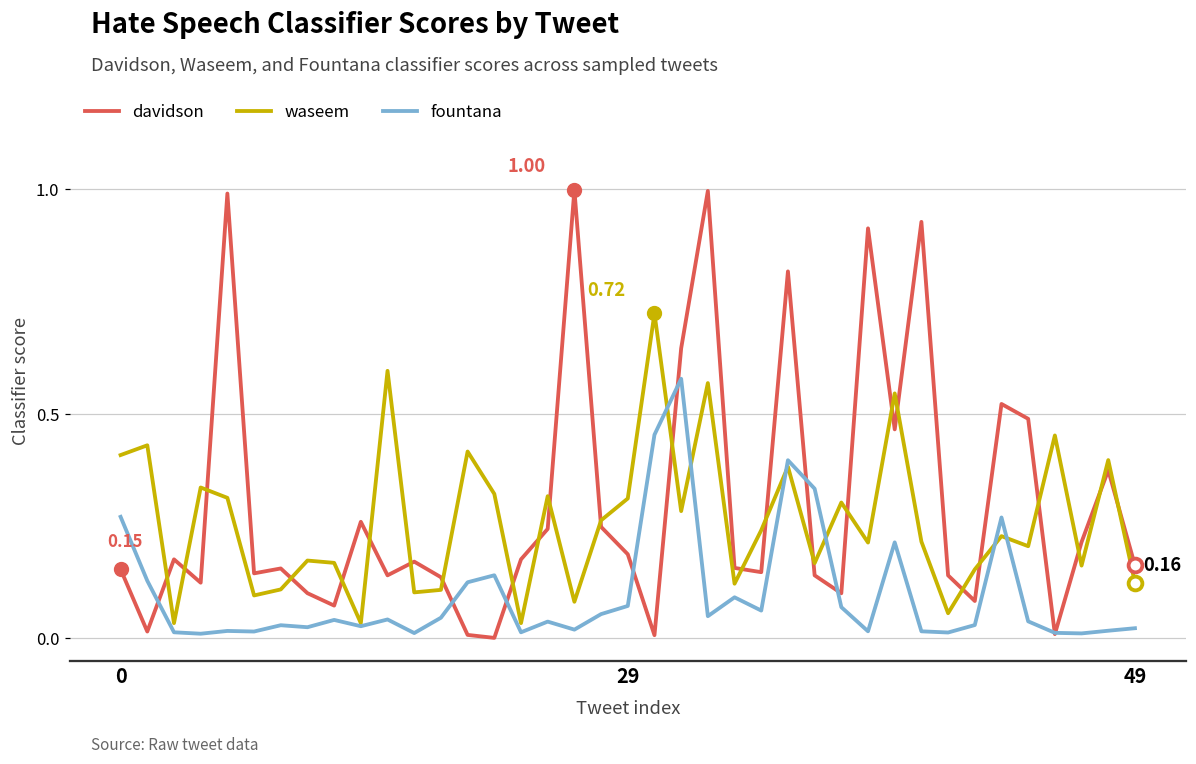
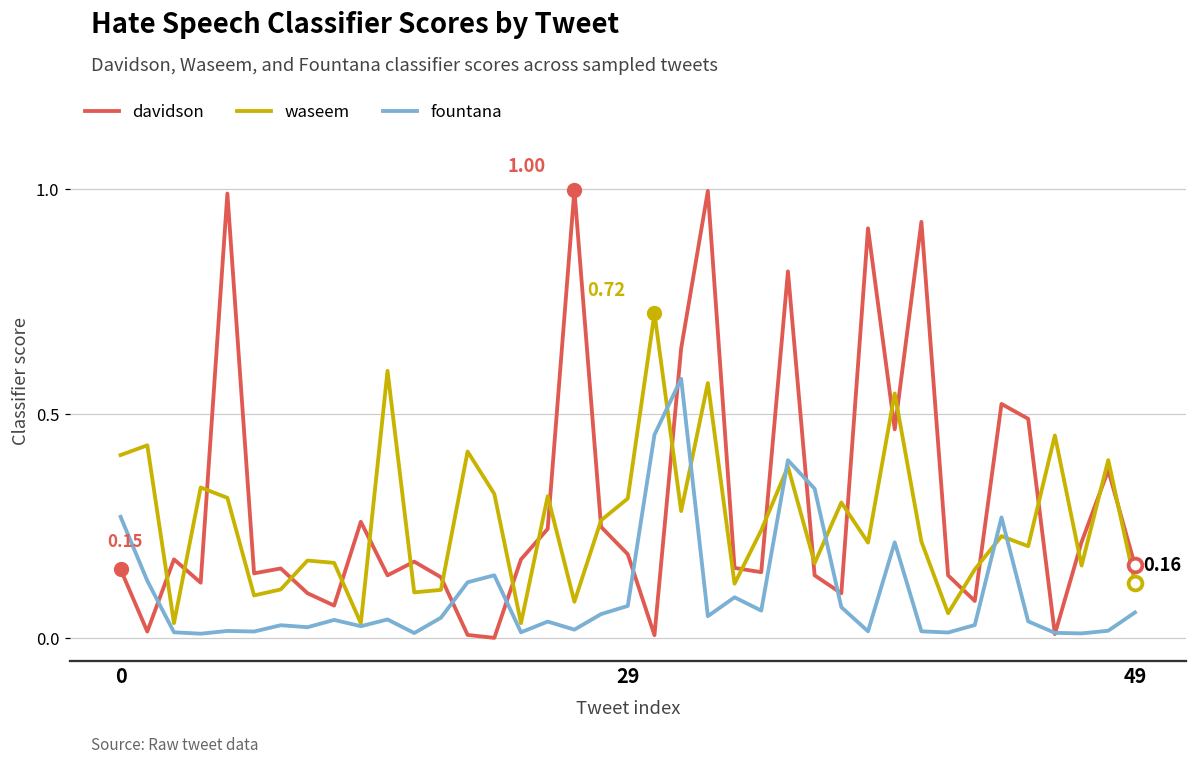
fountana, 49: 0.02 -> 0.06
